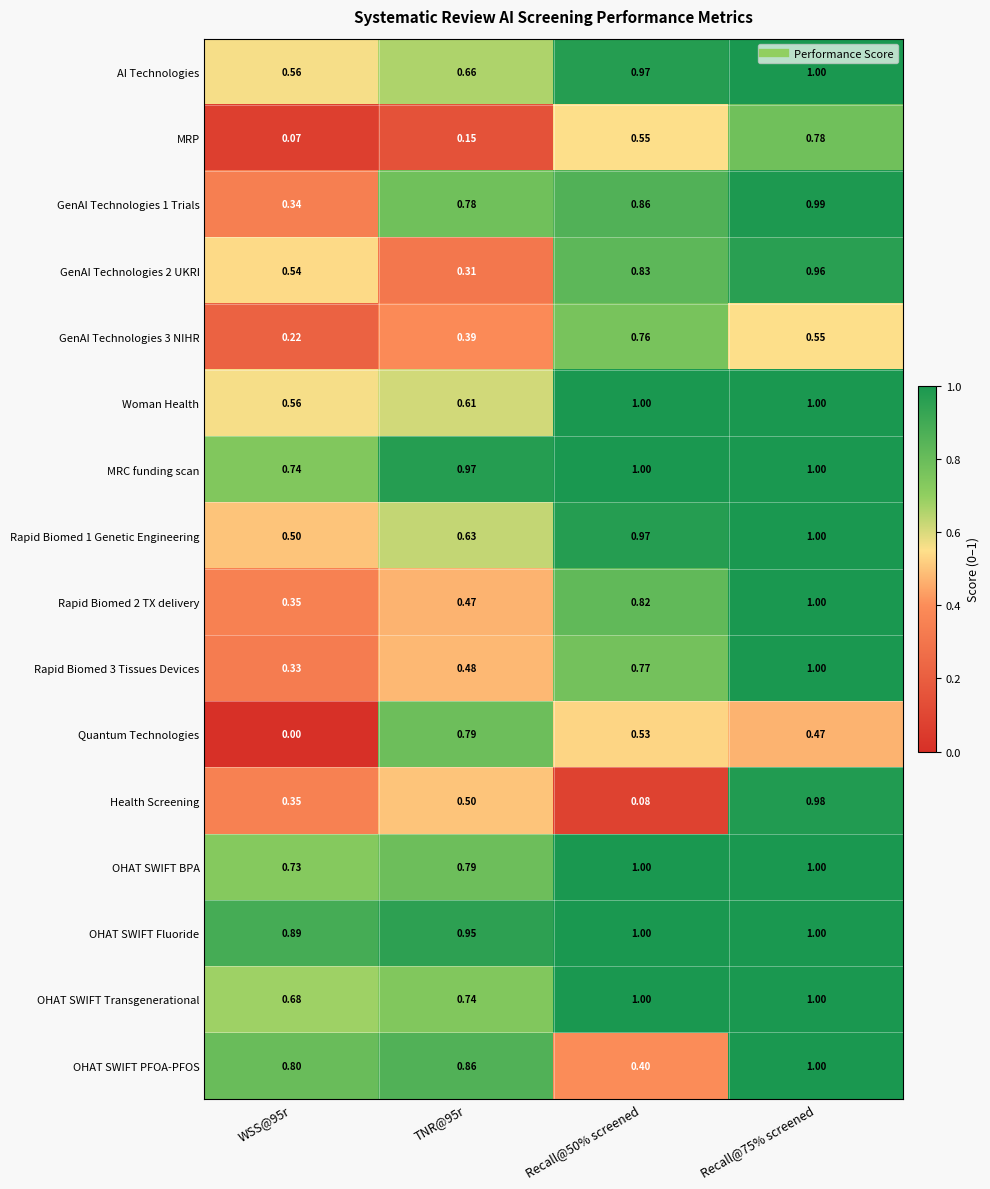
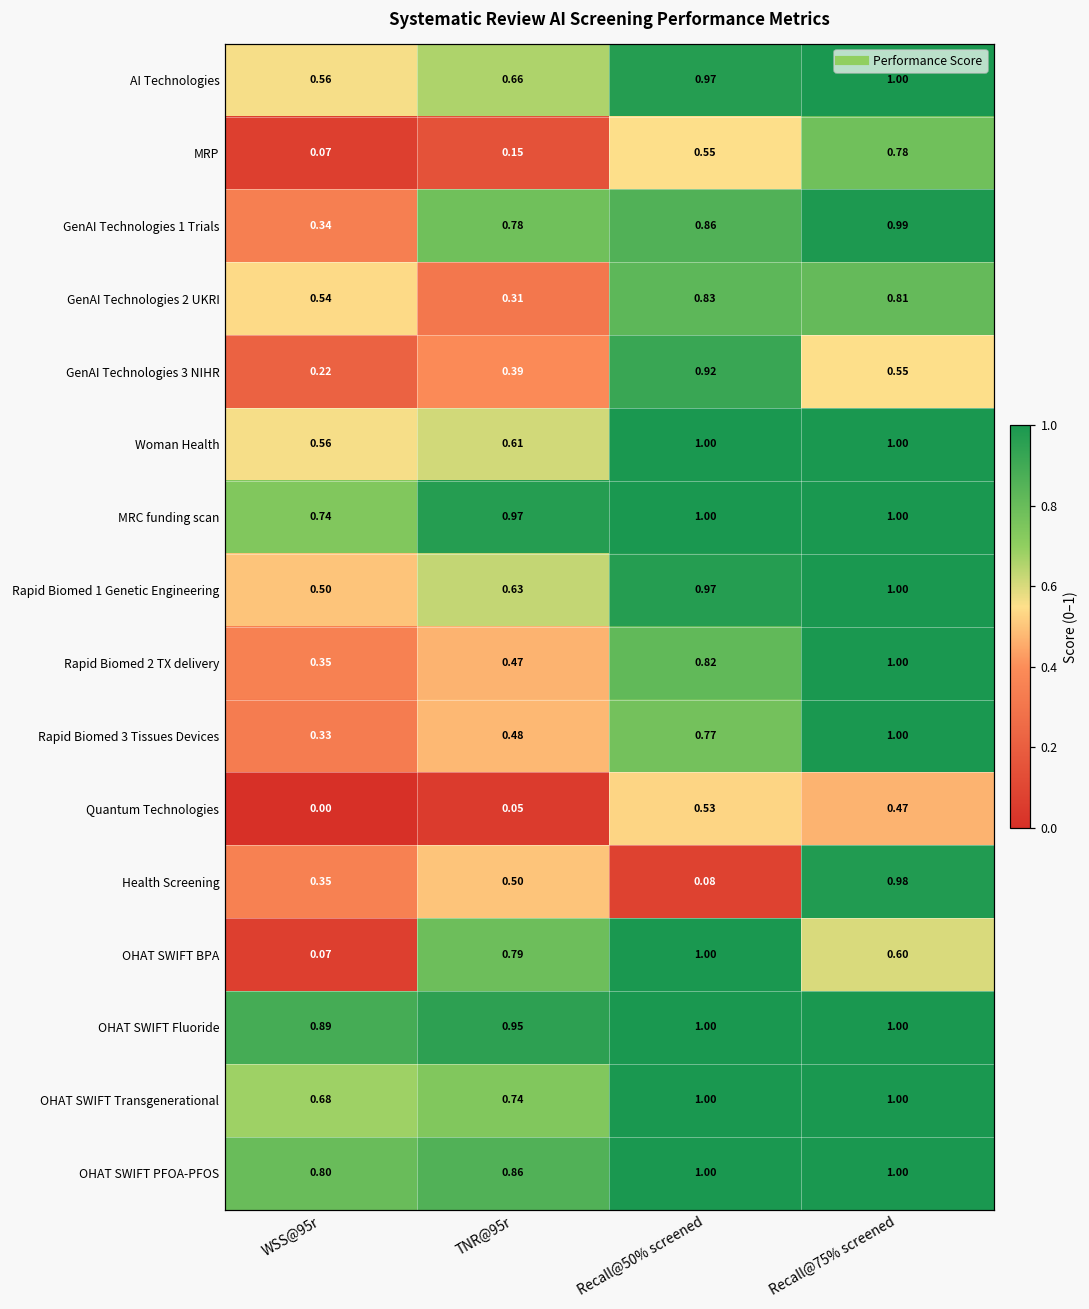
GenAI Technologies 2 UKRI, Recall@75% screened: 0.96 -> 0.81
GenAI Technologies 3 NIHR, Recall@50% screened: 0.76 -> 0.92
Quantum Technologies, TNR@95r: 0.79 -> 0.05
OHAT SWIFT BPA, WSS@95r: 0.73 -> 0.07
OHAT SWIFT BPA, Recall@75% screened: 1.00 -> 0.60
OHAT SWIFT PFOA-PFOS, Recall@50% screened: 0.40 -> 1.00
